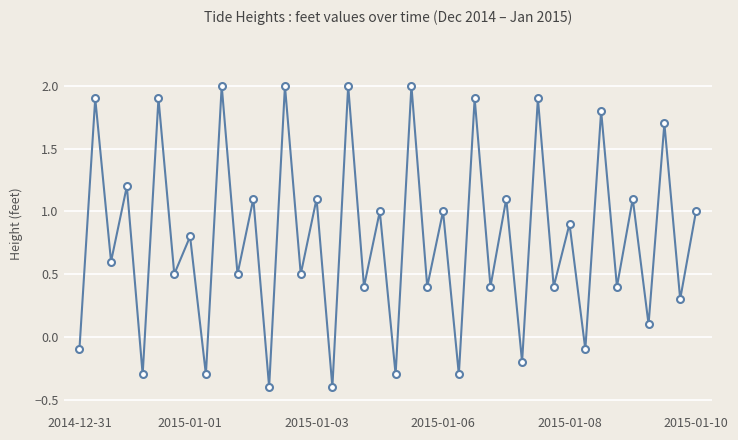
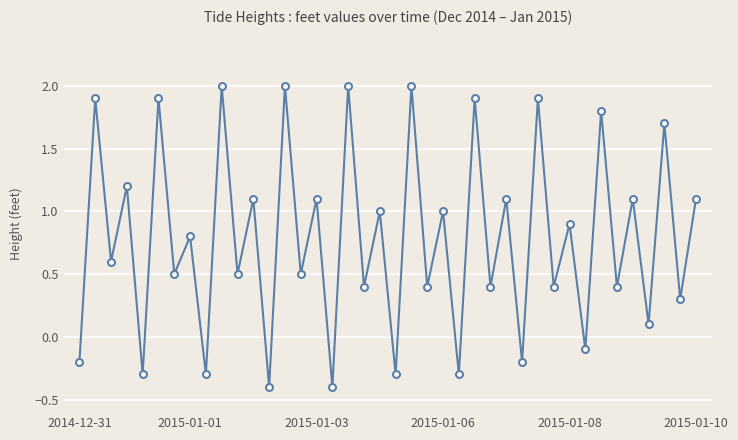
2014-12-31: -0.1 -> -0.2
2015-01-10: 1.0 -> 1.1
